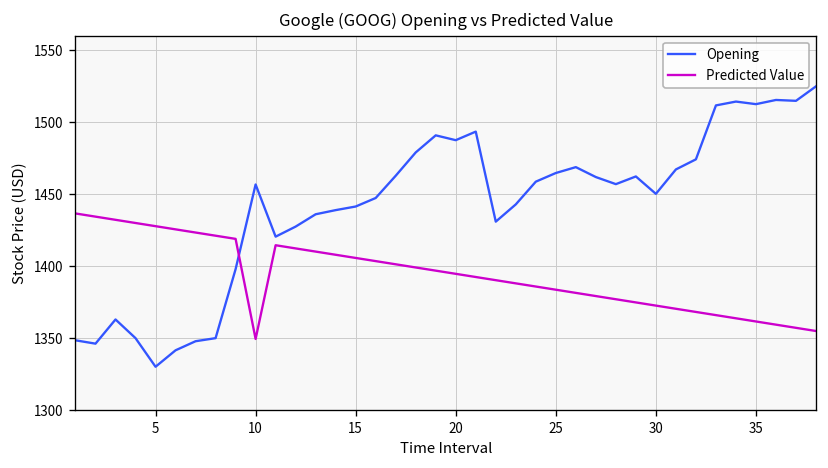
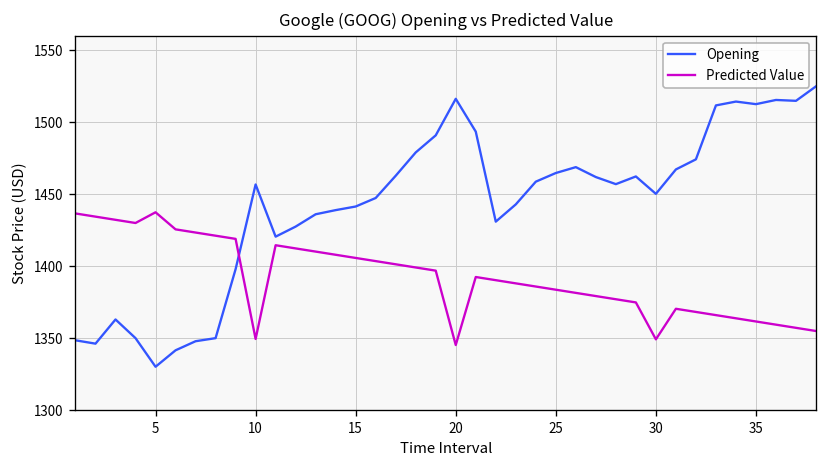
Predicted Value, 5: 1428 -> 1438
Opening, 20: 1488 -> 1516
Predicted Value, 20: 1395 -> 1345
Predicted Value, 30: 1373 -> 1349
